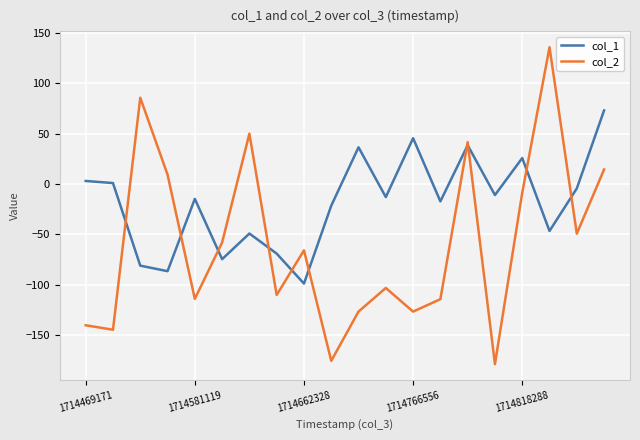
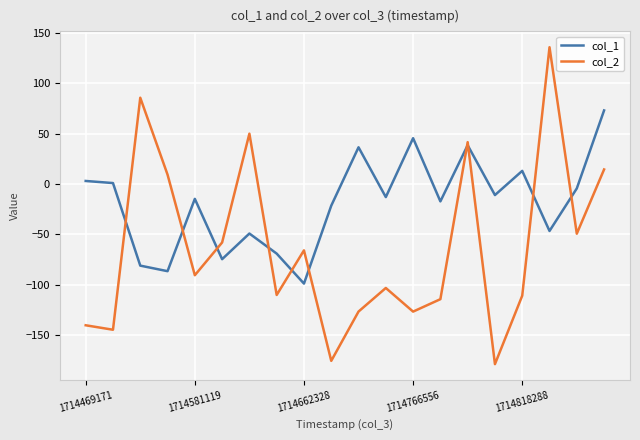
col_2, 1714581119: -114 -> -90
col_1, 1714818288: 26 -> 13
col_2, 1714818288: -9 -> -111
